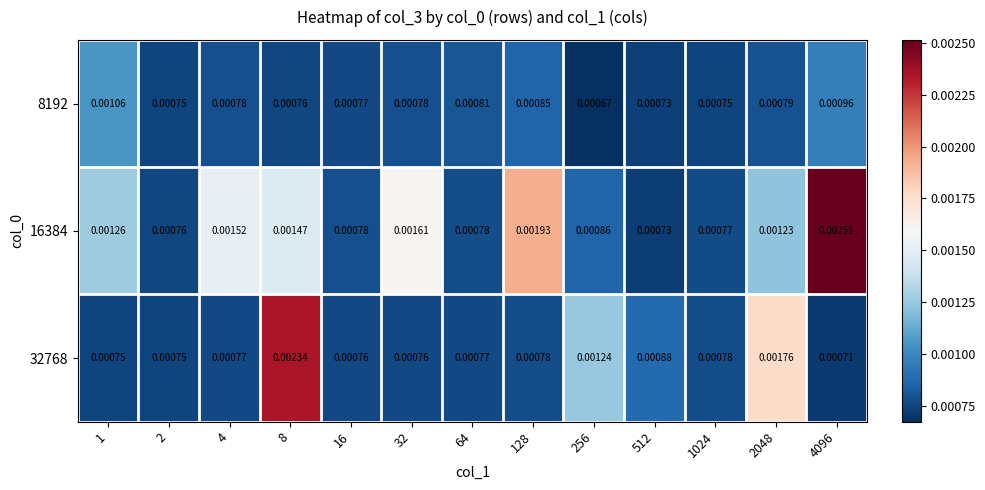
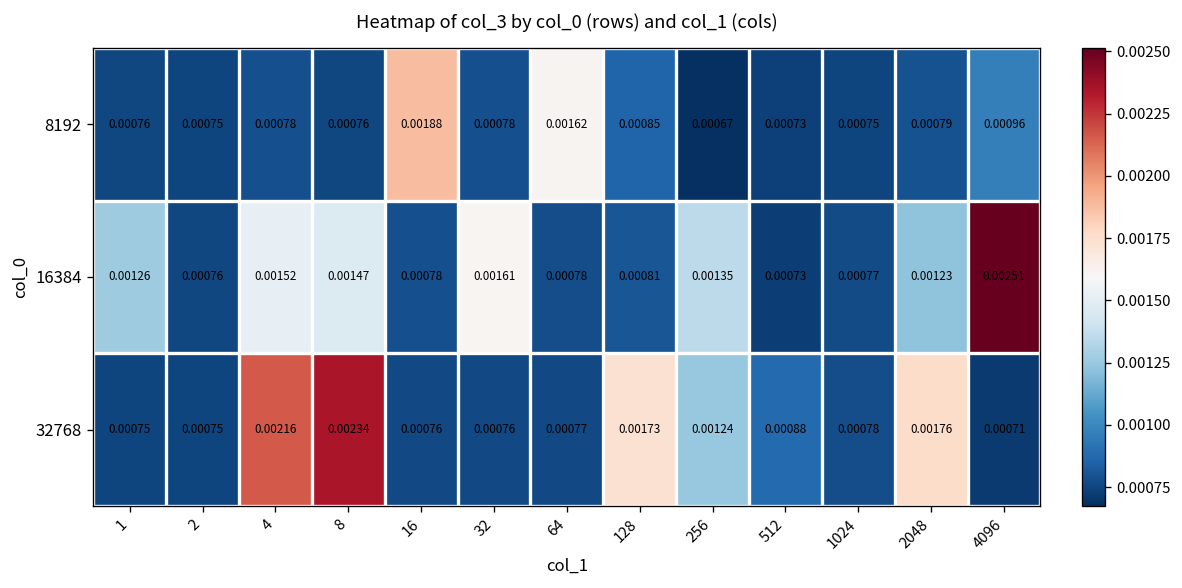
8192, 1: 0.00106 -> 0.00076
8192, 16: 0.00077 -> 0.00188
8192, 64: 0.00081 -> 0.00162
16384, 128: 0.00193 -> 0.00081
16384, 256: 0.00086 -> 0.00135
32768, 4: 0.00077 -> 0.00216
32768, 128: 0.00078 -> 0.00173
